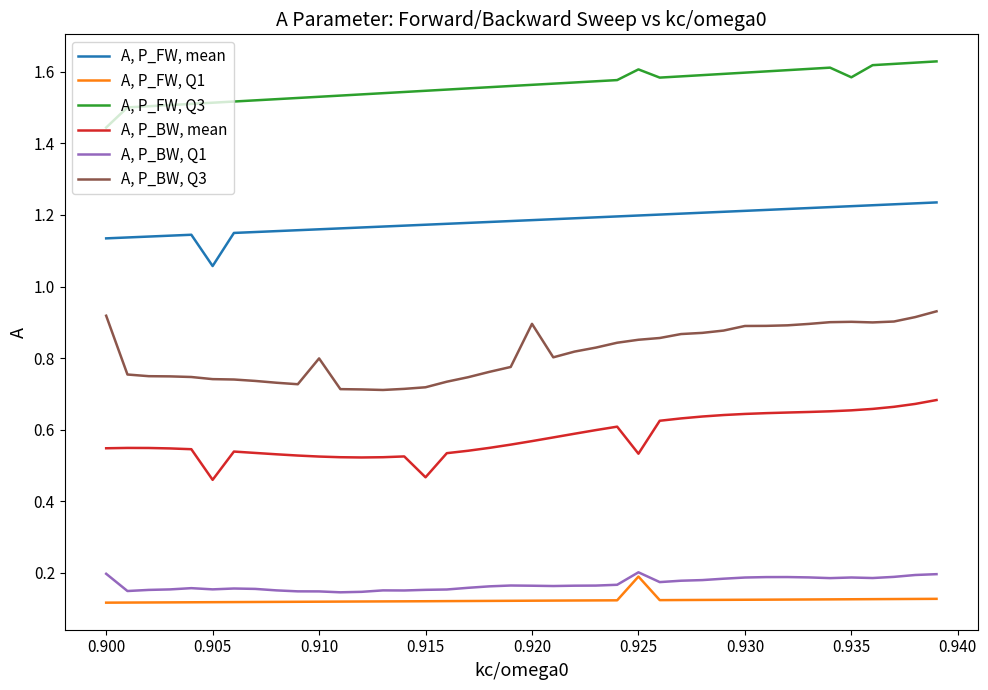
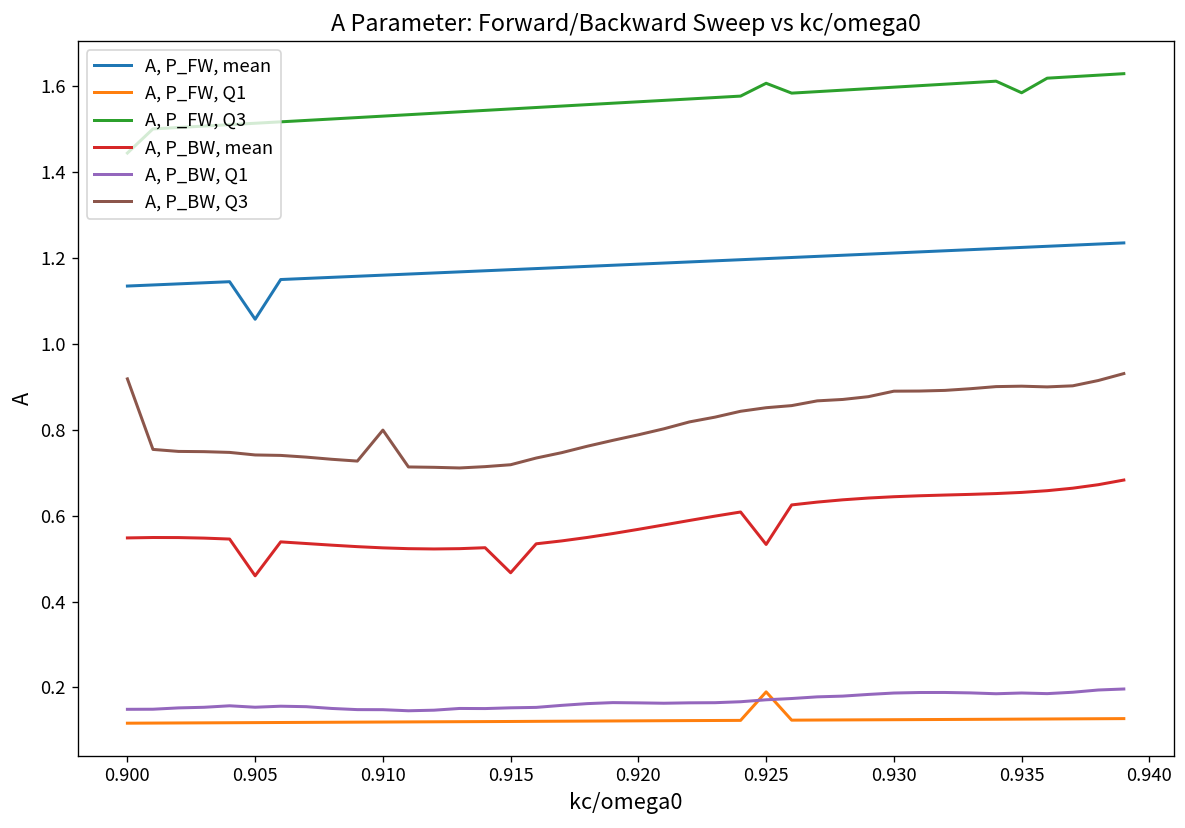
A, P_BW, Q1, 0.900: 0.20 -> 0.15
A, P_BW, Q3, 0.920: 0.90 -> 0.79
A, P_BW, Q1, 0.925: 0.20 -> 0.17
